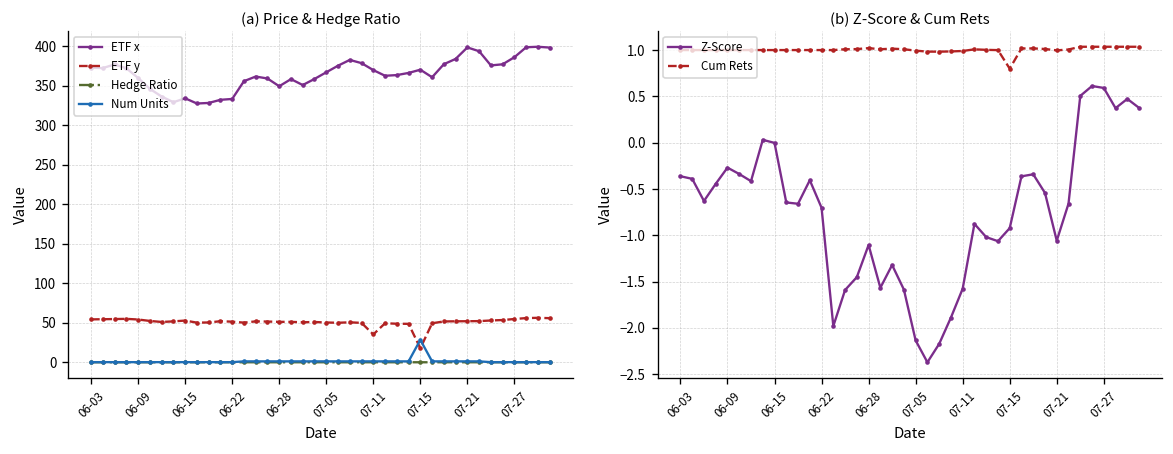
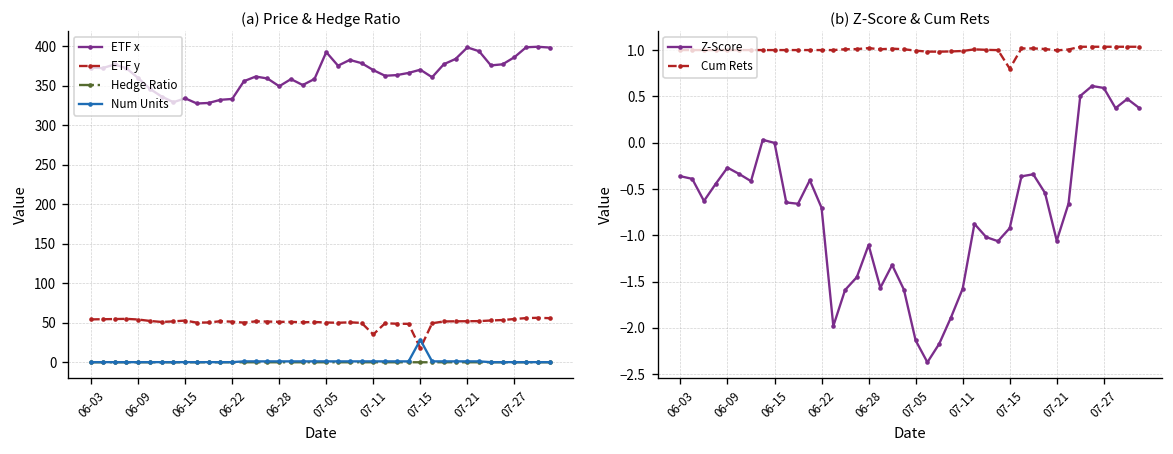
(a) Price & Hedge Ratio, ETF x, 07-05: 370 -> 390
